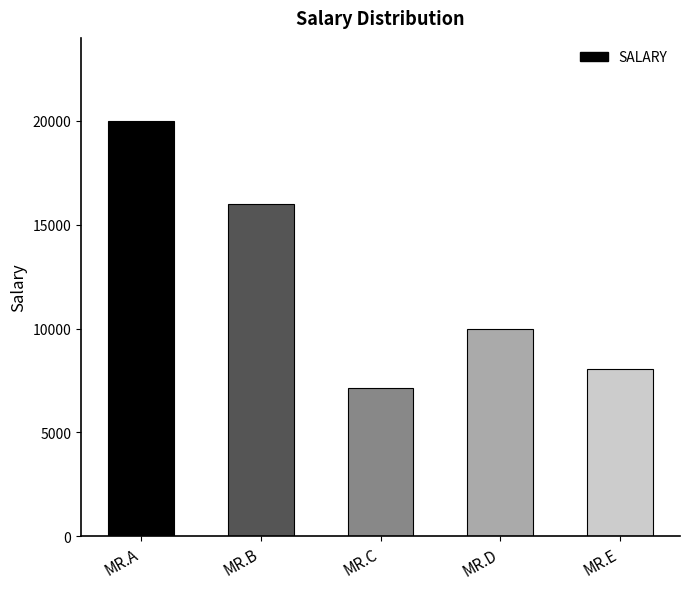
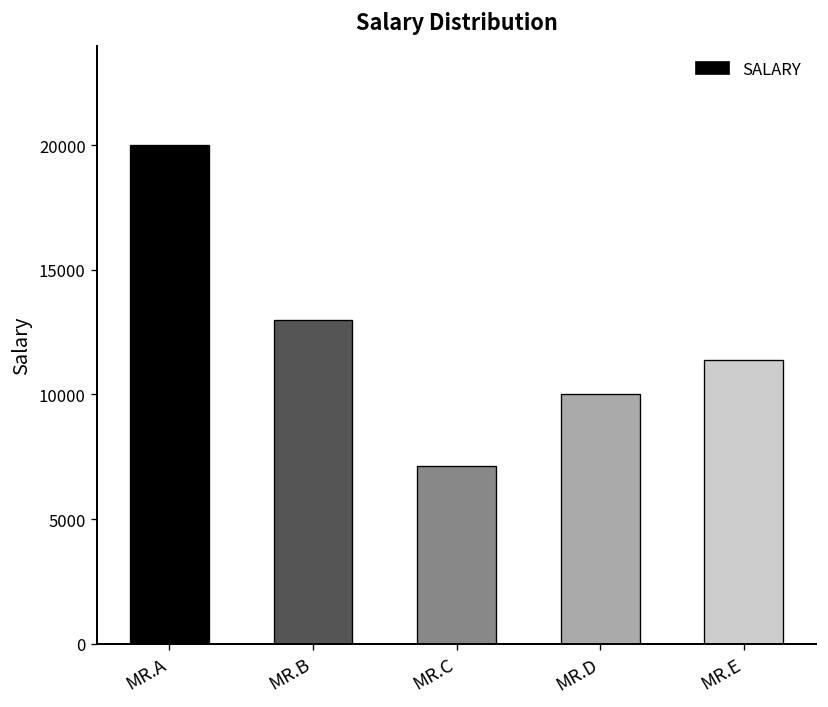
MR.B: 16000 -> 13000
MR.E: 8000 -> 11400
